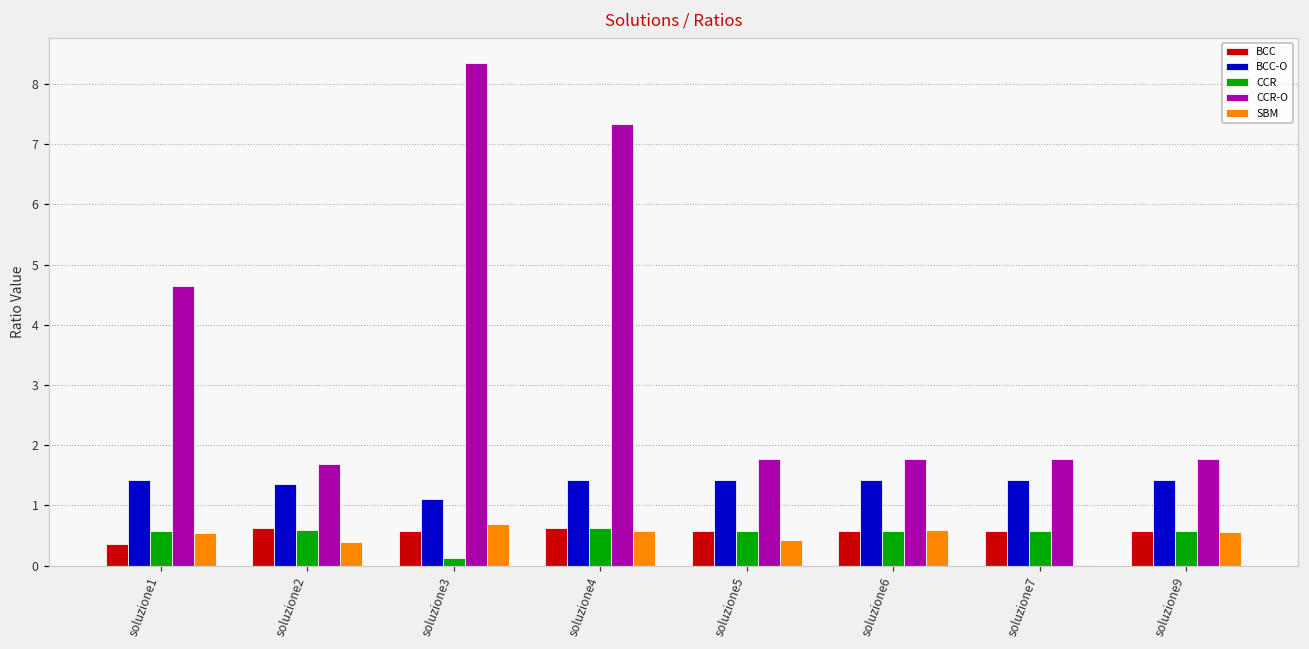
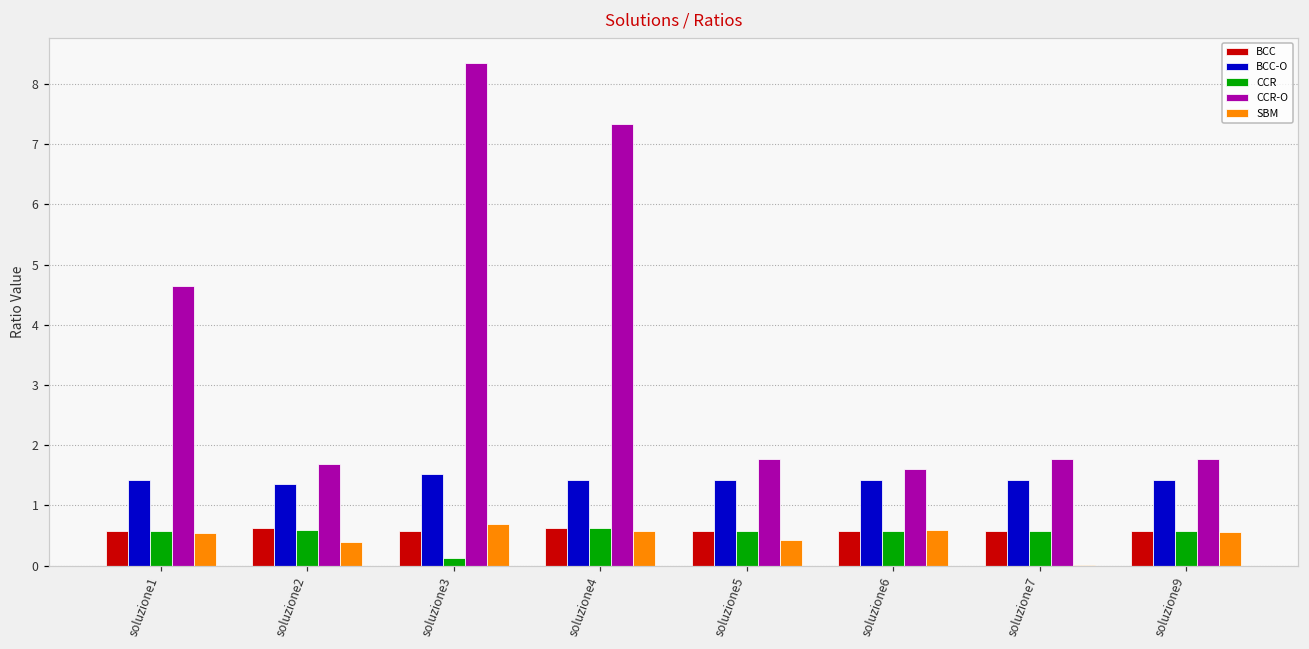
BCC, soluzione1: 0.4 -> 0.6
BCC-O, soluzione3: 1.1 -> 1.5
CCR-O, soluzione6: 1.8 -> 1.6
